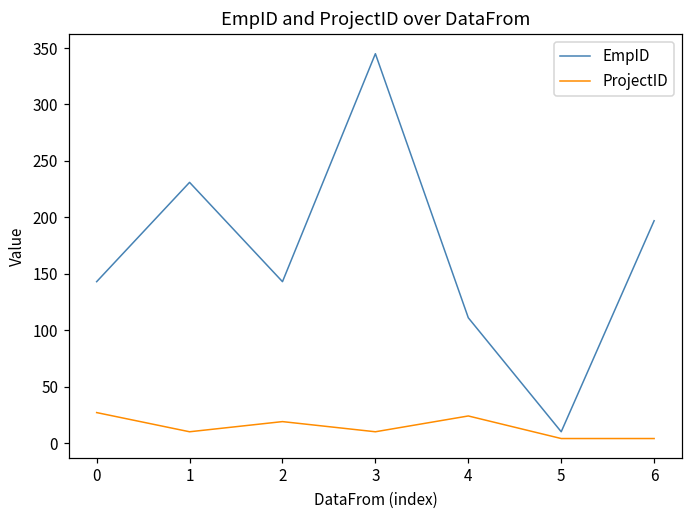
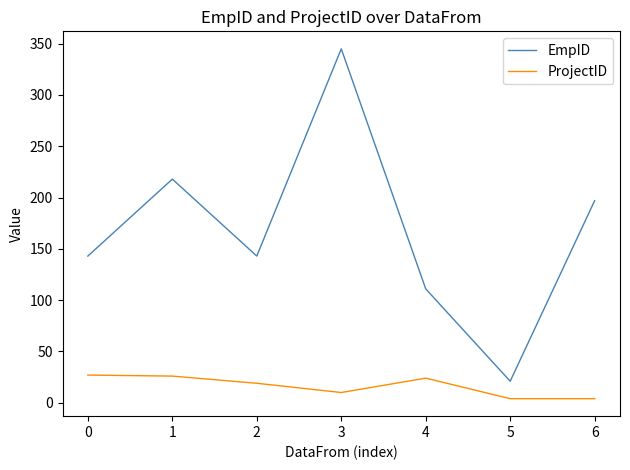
EmpID, 1: 231 -> 218
ProjectID, 1: 10 -> 26
EmpID, 5: 10 -> 21
